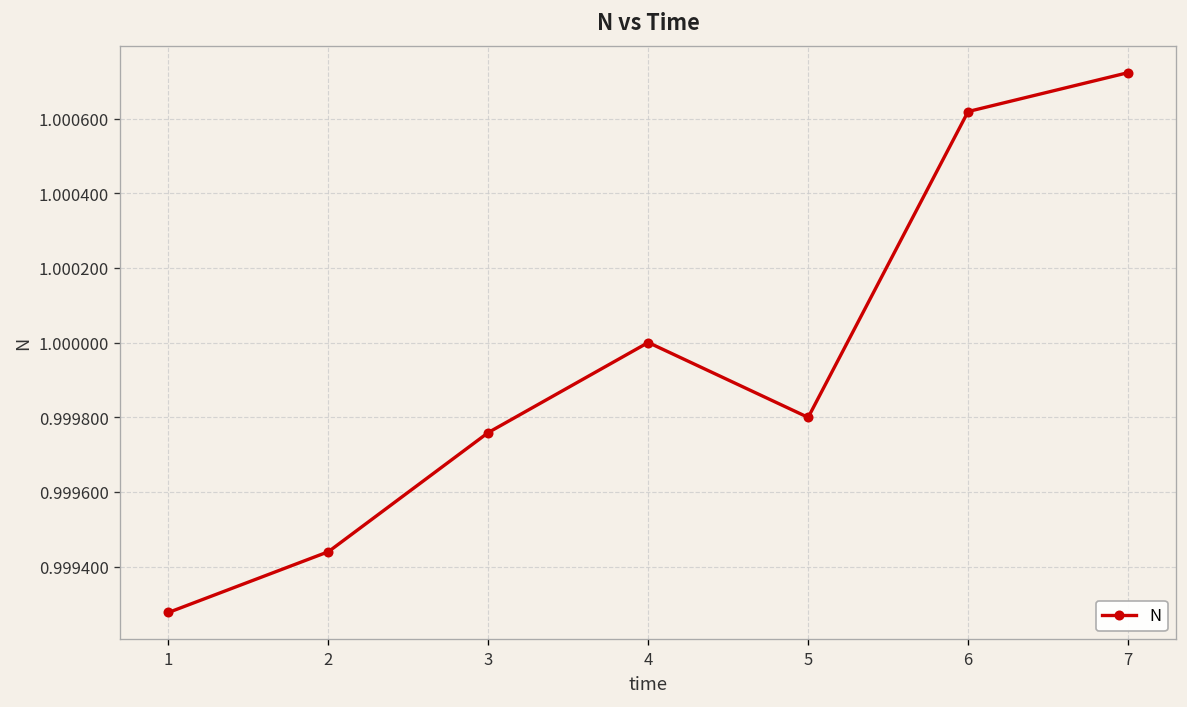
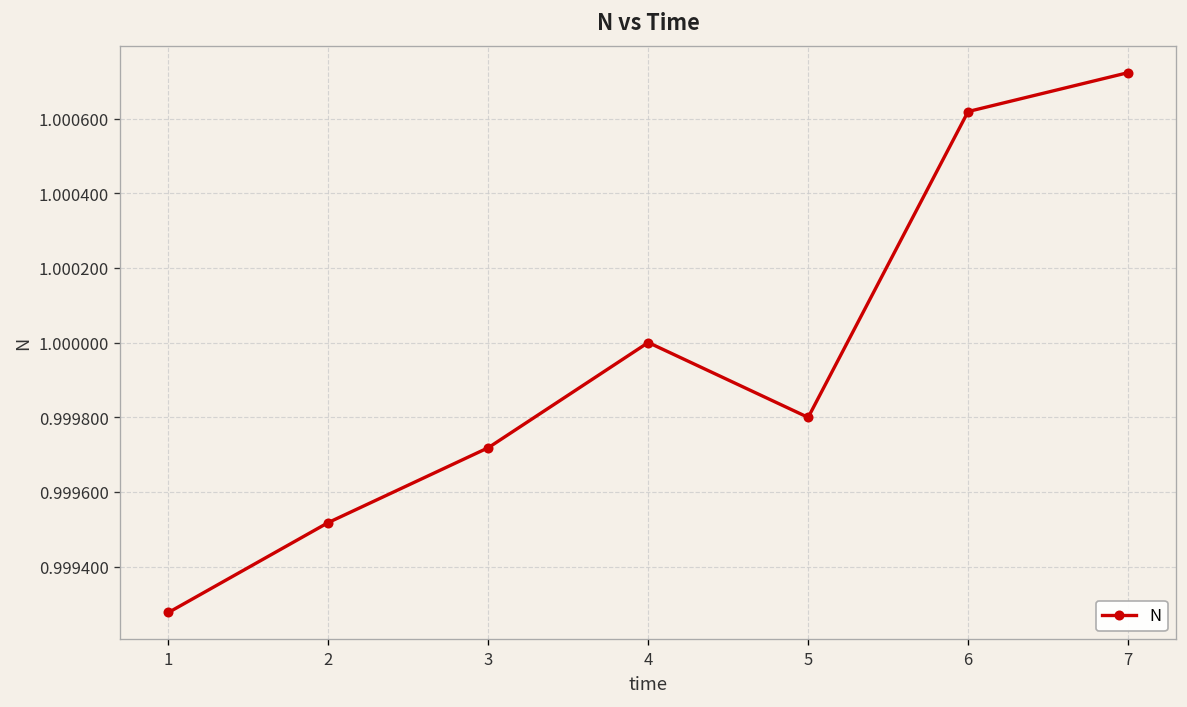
2: 0.99944 -> 0.99952
3: 0.99976 -> 0.99972
